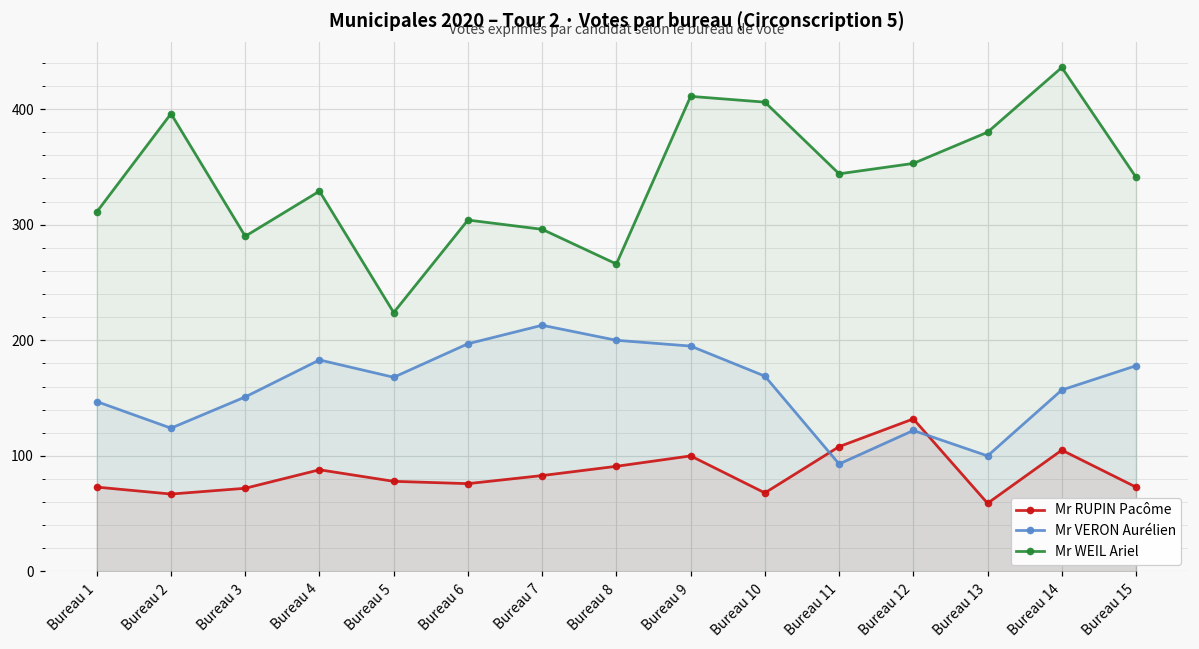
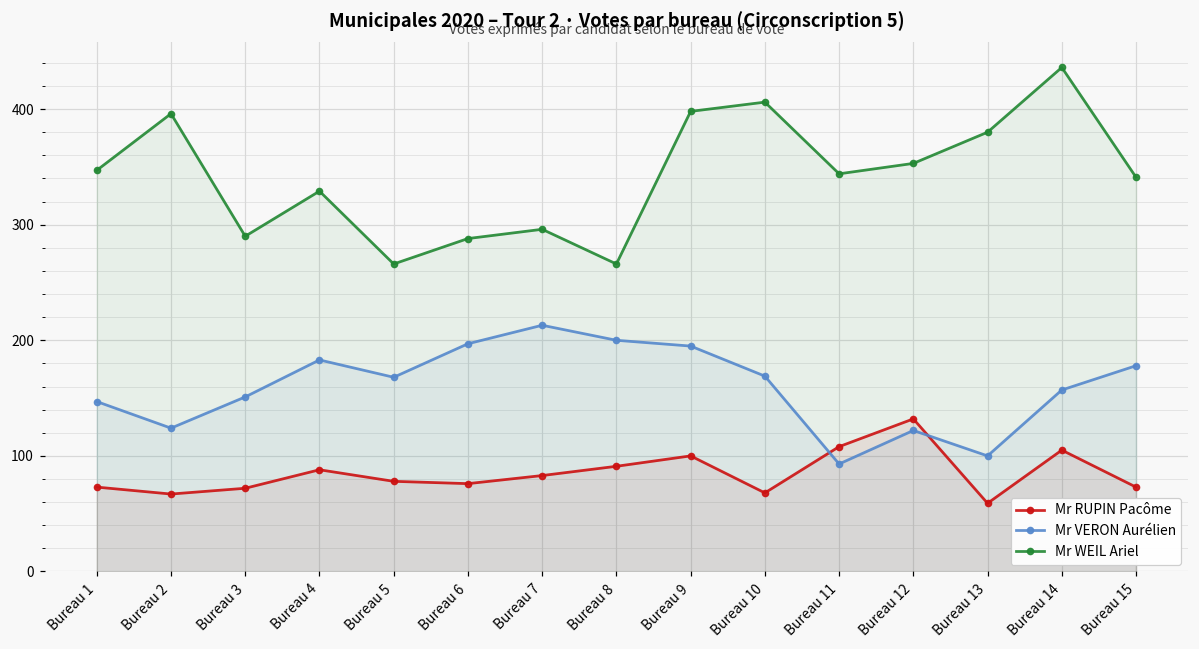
Mr WEIL Ariel, Bureau 1: 311 -> 347
Mr WEIL Ariel, Bureau 5: 224 -> 266
Mr WEIL Ariel, Bureau 6: 304 -> 288
Mr WEIL Ariel, Bureau 9: 411 -> 398
